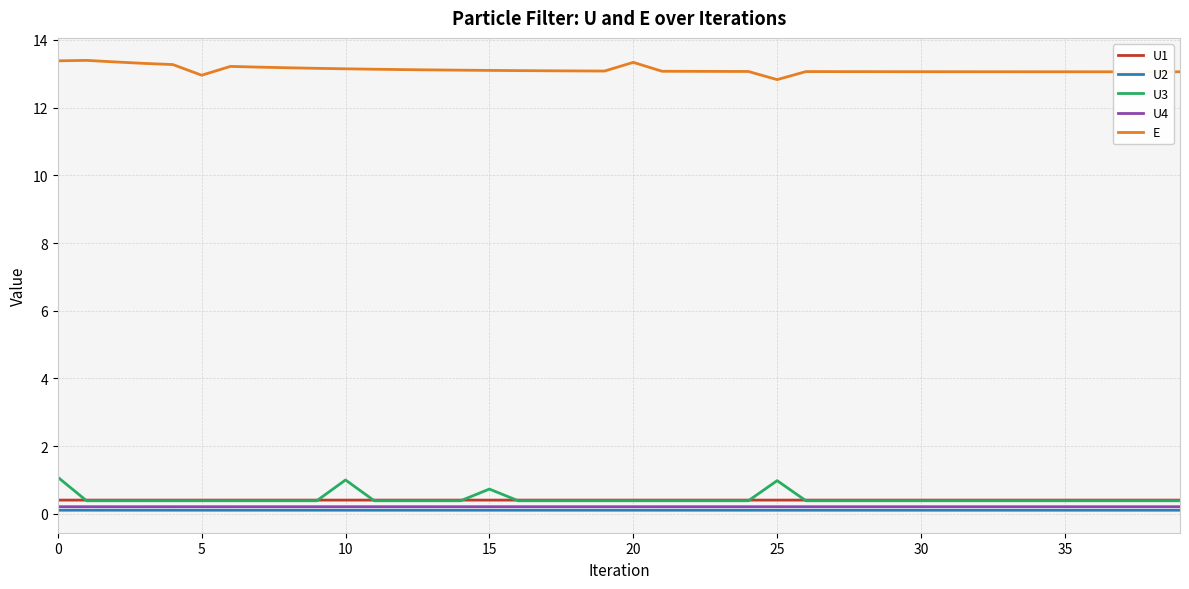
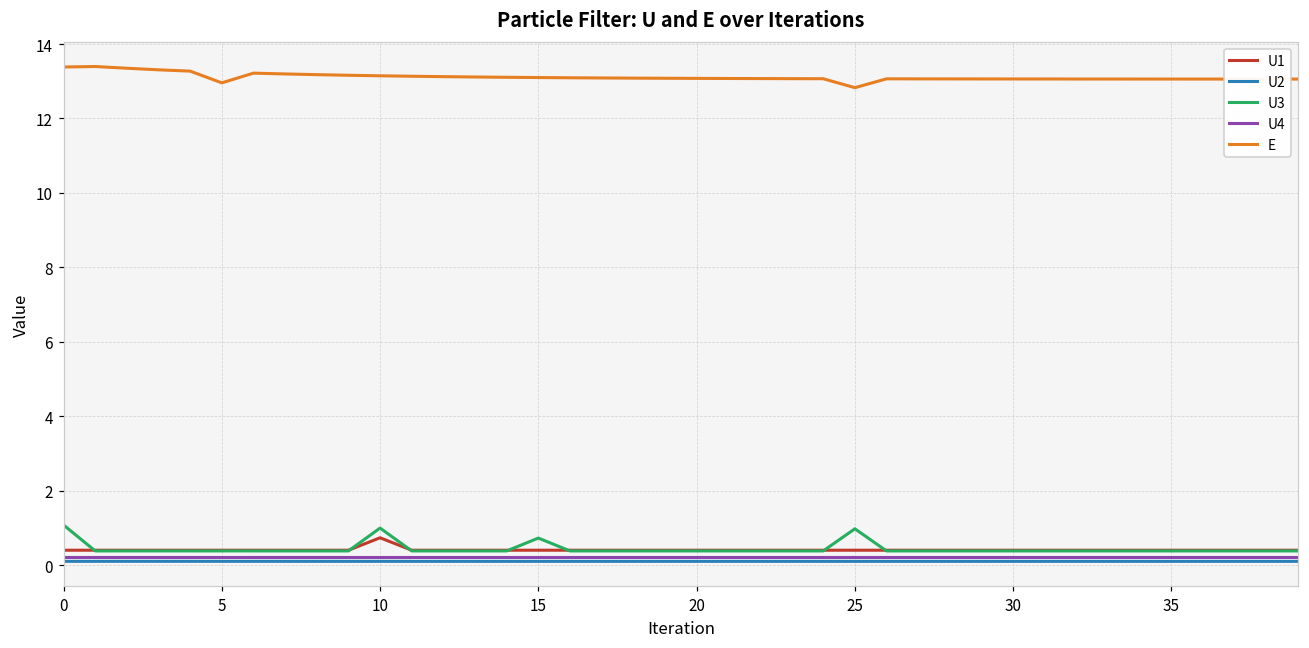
U1, 10: 0.4 -> 0.7
E, 20: 13.3 -> 13.1
